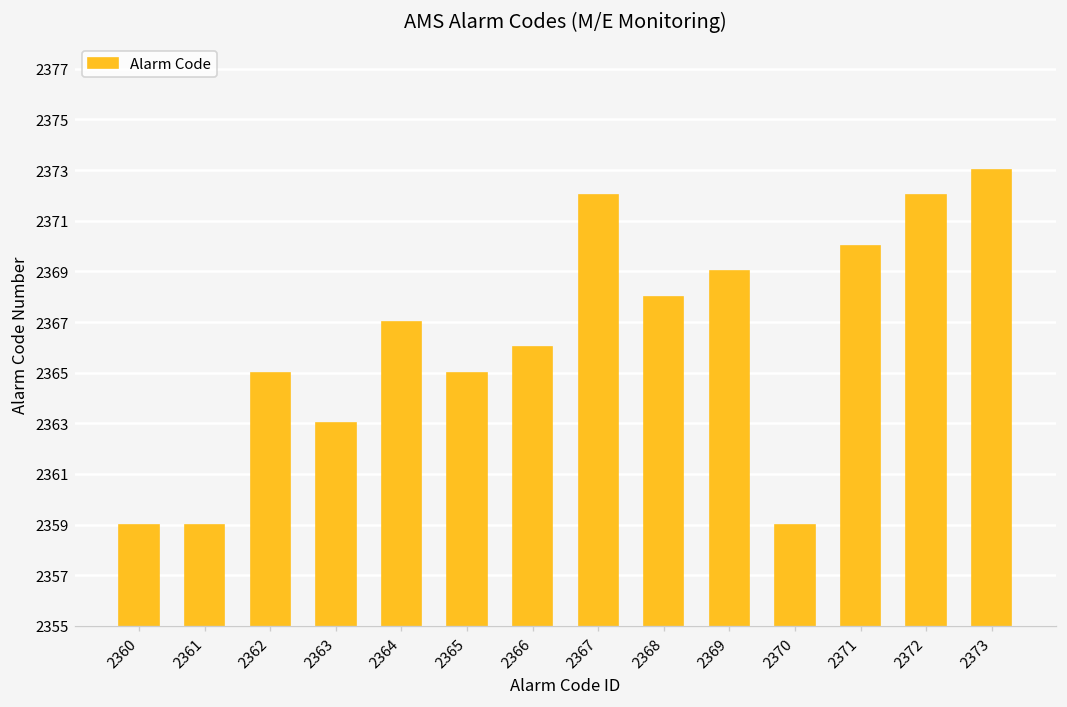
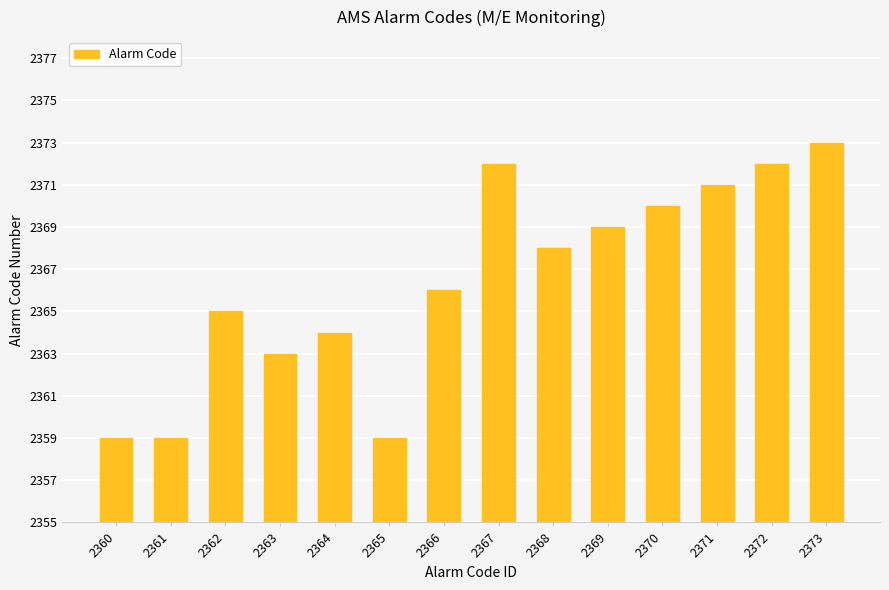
2364: 2367 -> 2364
2365: 2365 -> 2359
2370: 2359 -> 2370
2371: 2370 -> 2371
